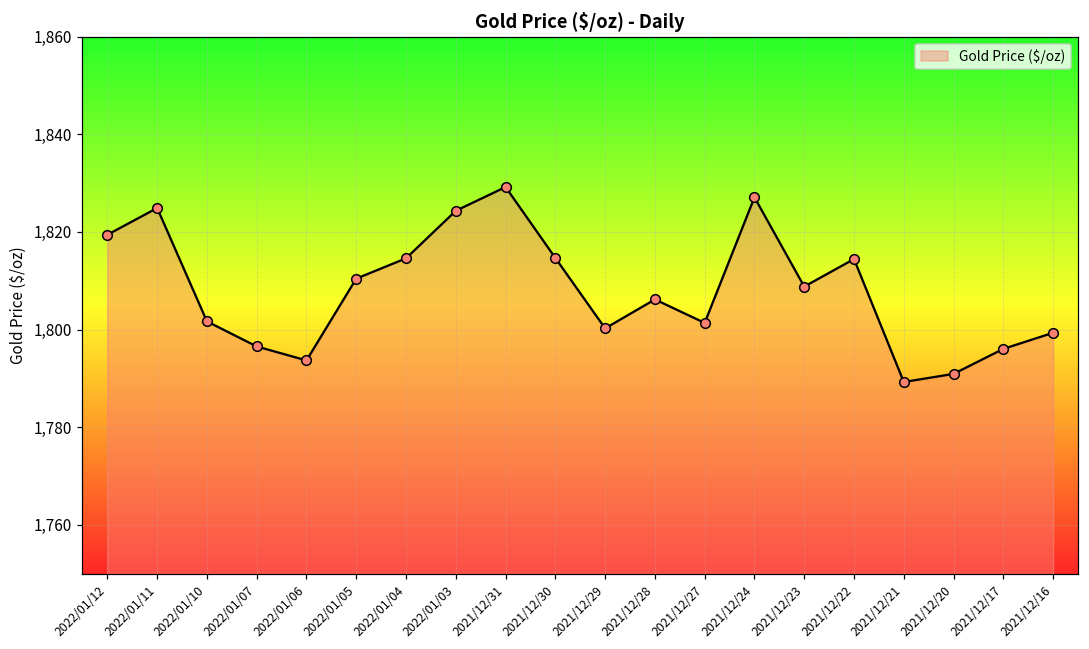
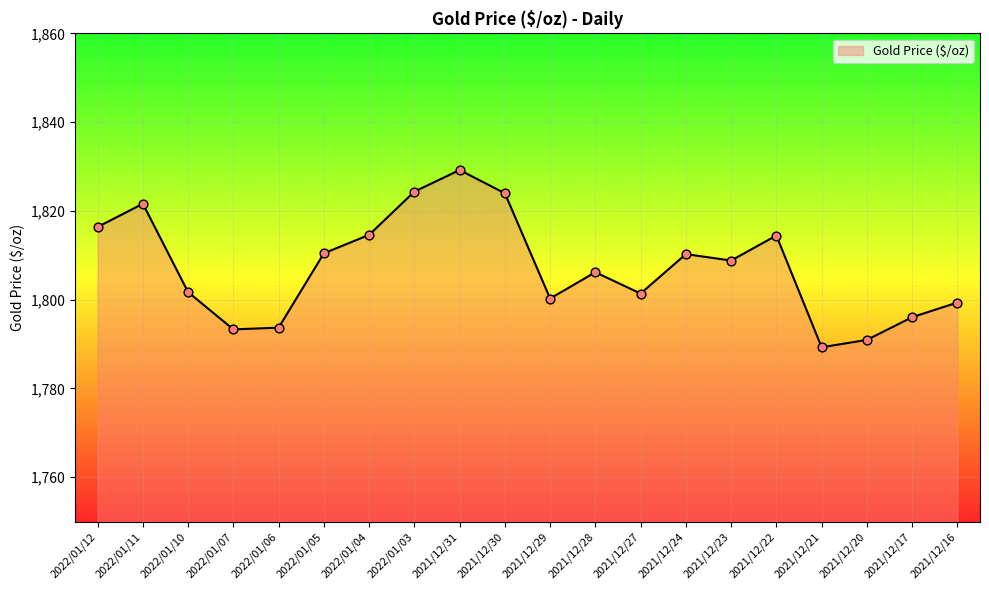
2022/01/12: 1,819 -> 1,816
2022/01/11: 1,825 -> 1,822
2022/01/07: 1,797 -> 1,793
2021/12/30: 1,815 -> 1,824
2021/12/24: 1,827 -> 1,810
